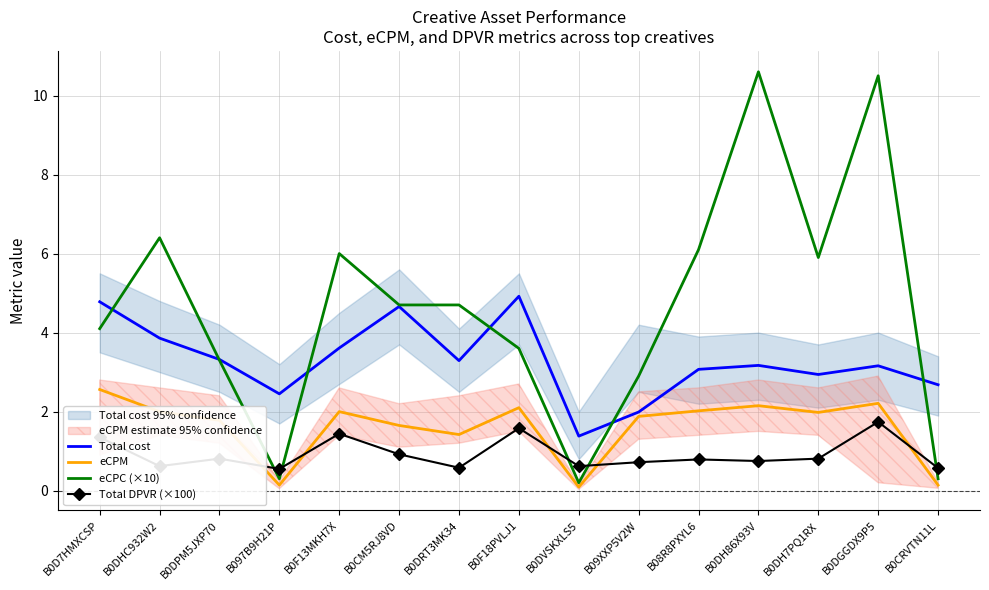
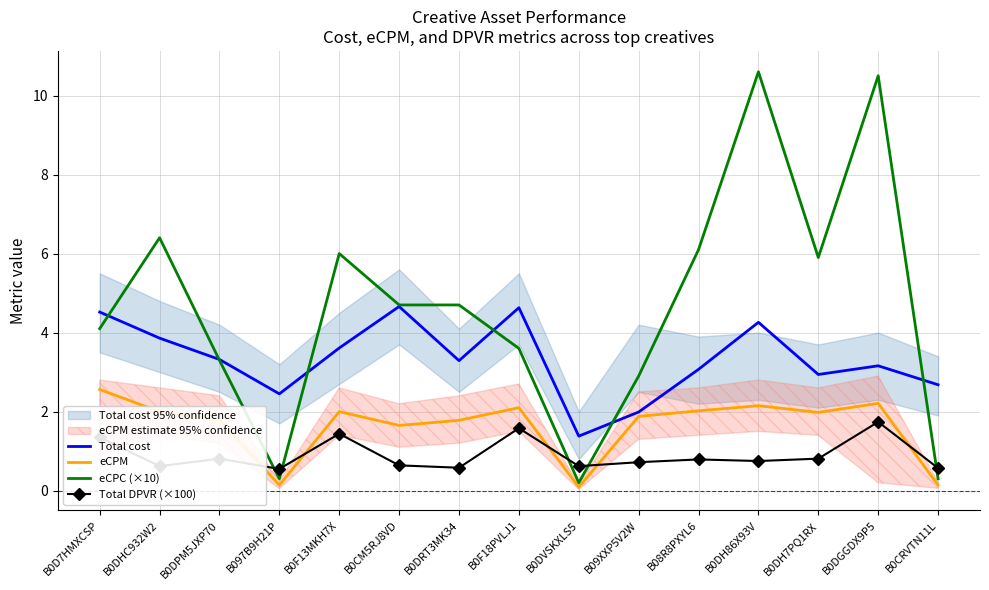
Total cost, B0D7HMXCSP: 4.8 -> 4.5
Total DPVR (×100), B0CM5RJ8VD: 0.9 -> 0.6
eCPM, B0DRT3MK34: 1.4 -> 1.8
Total cost, B0F18PVLJ1: 4.9 -> 4.6
Total cost, B0DH86X93V: 3.2 -> 4.3
